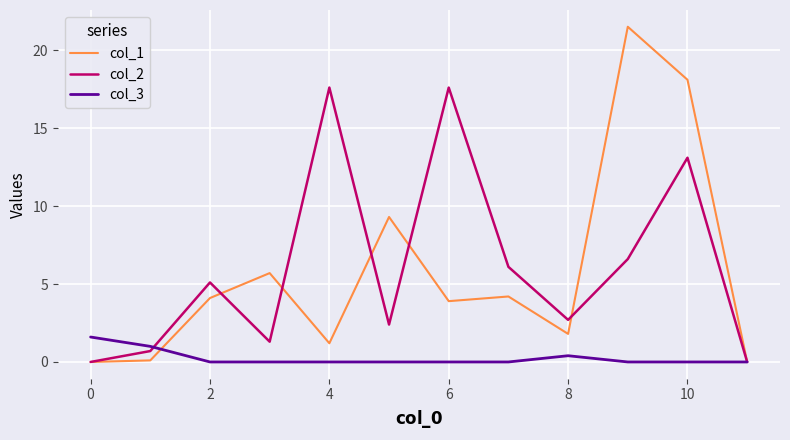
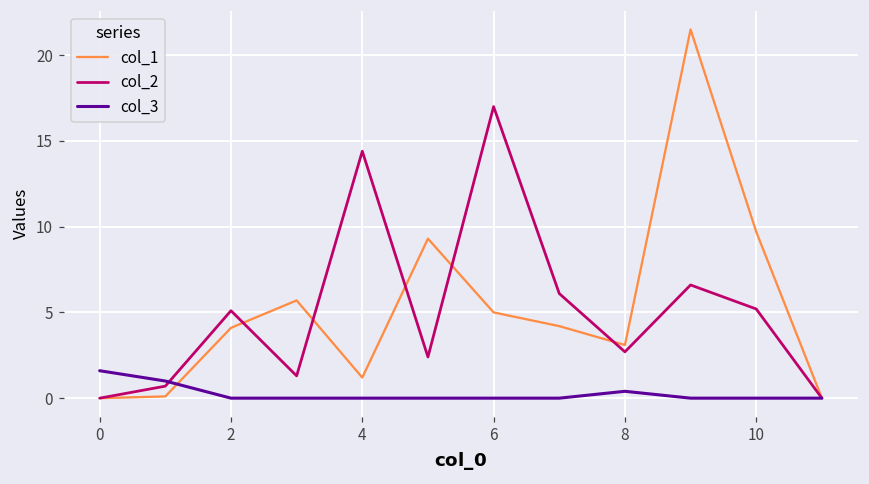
col_2, 4: 17.6 -> 14.4
col_1, 6: 3.9 -> 5.0
col_2, 6: 17.6 -> 17.0
col_1, 8: 1.8 -> 3.1
col_1, 10: 18.1 -> 9.7
col_2, 10: 13.1 -> 5.2
